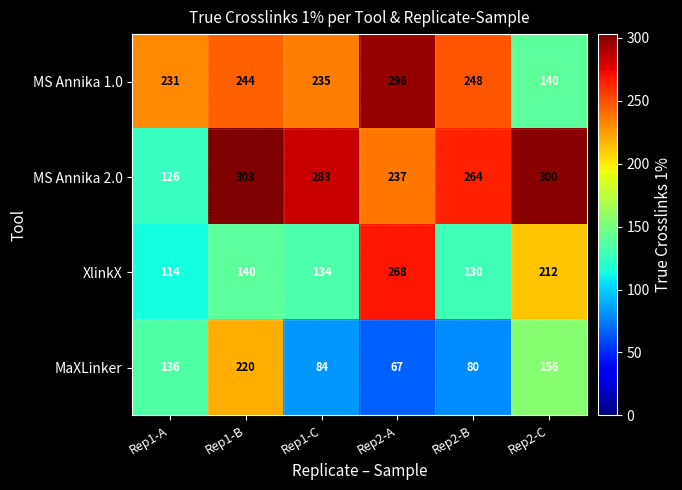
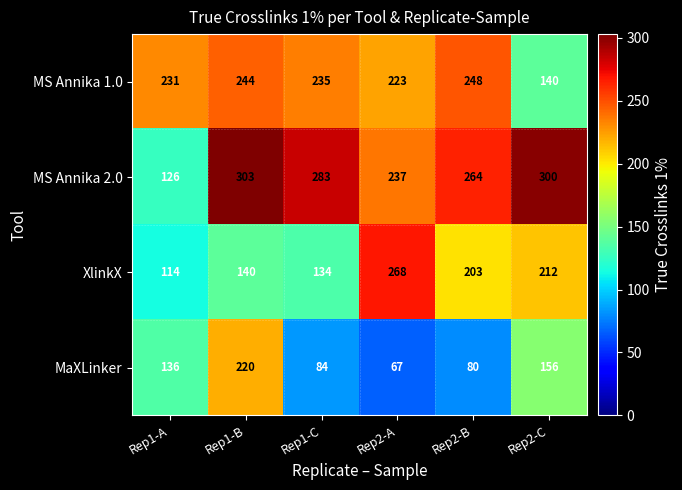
MS Annika 1.0, Rep2-A: 296 -> 223
XlinkX, Rep2-B: 130 -> 203
